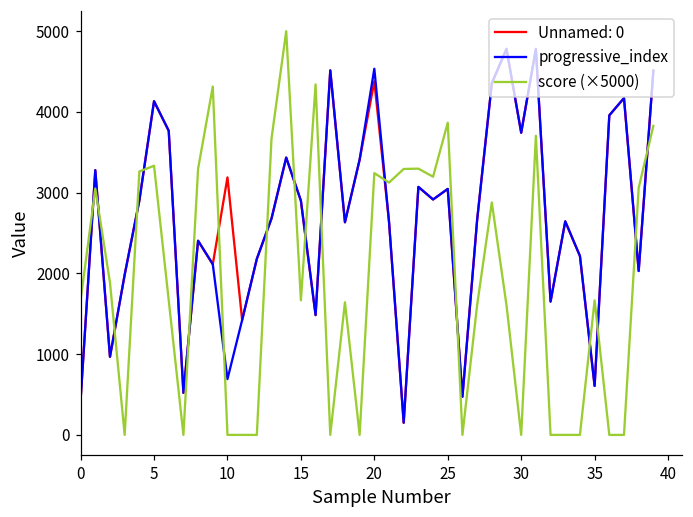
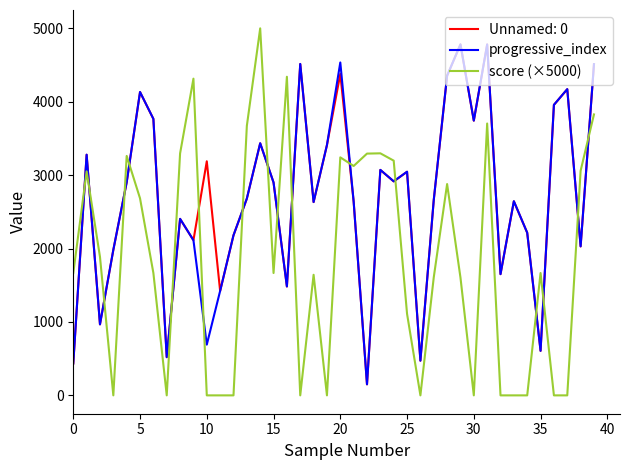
score (×5000), 5: 3300 -> 2700
score (×5000), 25: 3900 -> 1100
